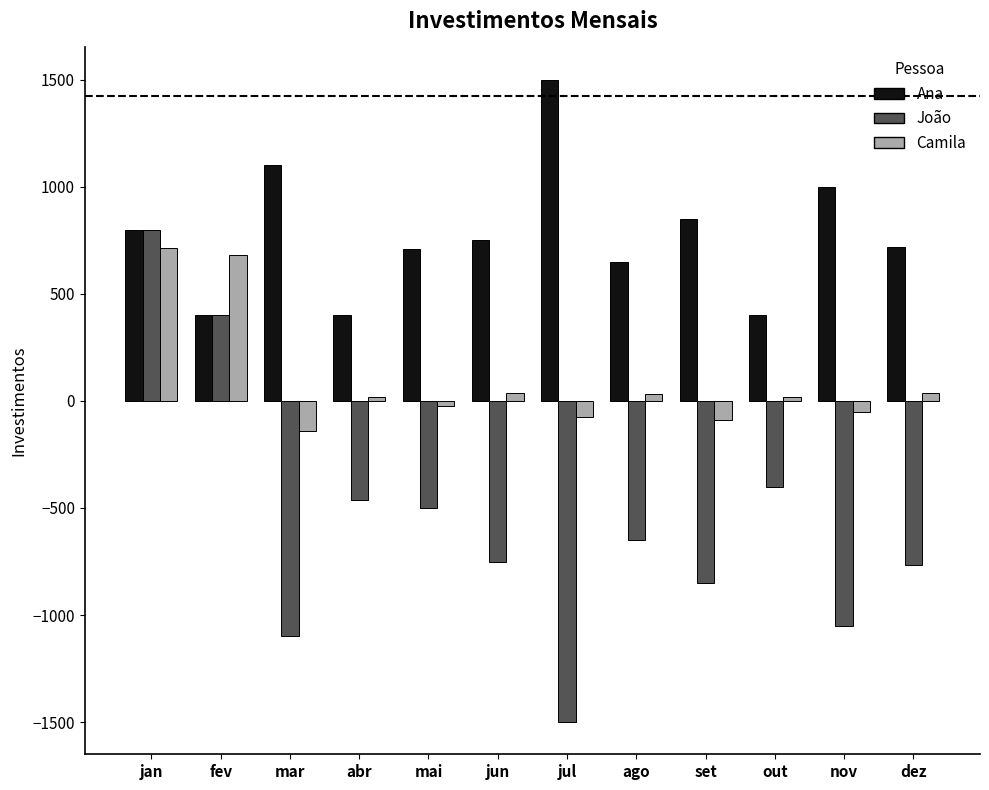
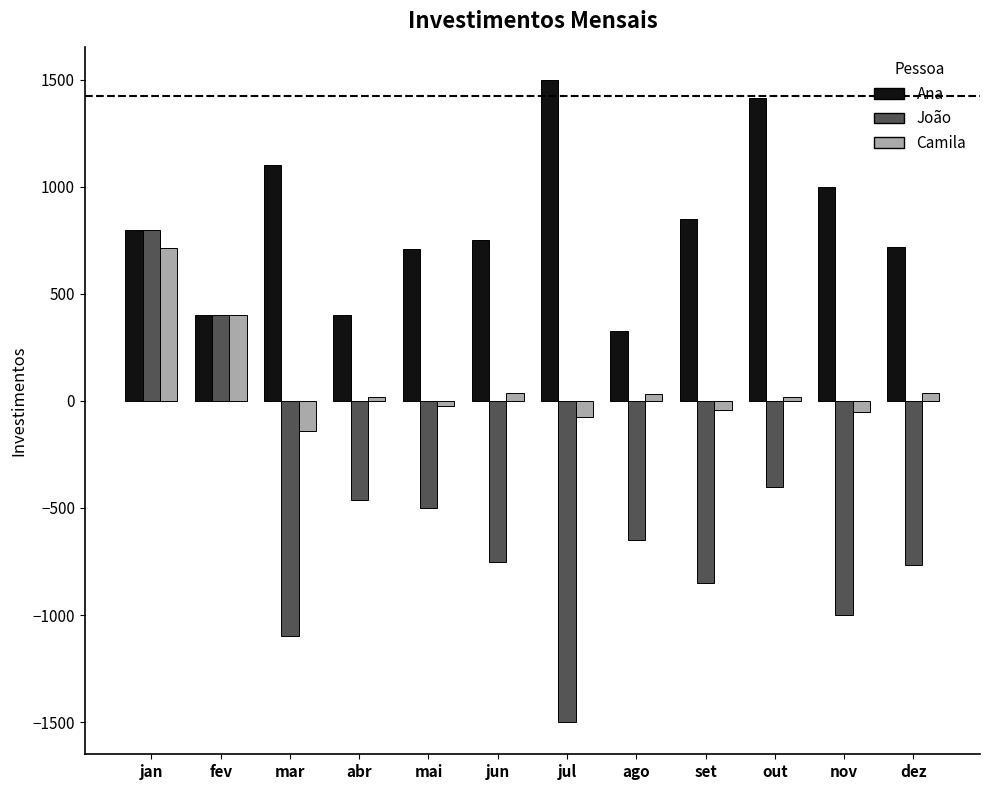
Camila, fev: 680 -> 400
Ana, ago: 650 -> 330
Camila, set: -90 -> -40
Ana, out: 400 -> 1410
João, nov: -1050 -> -1000
